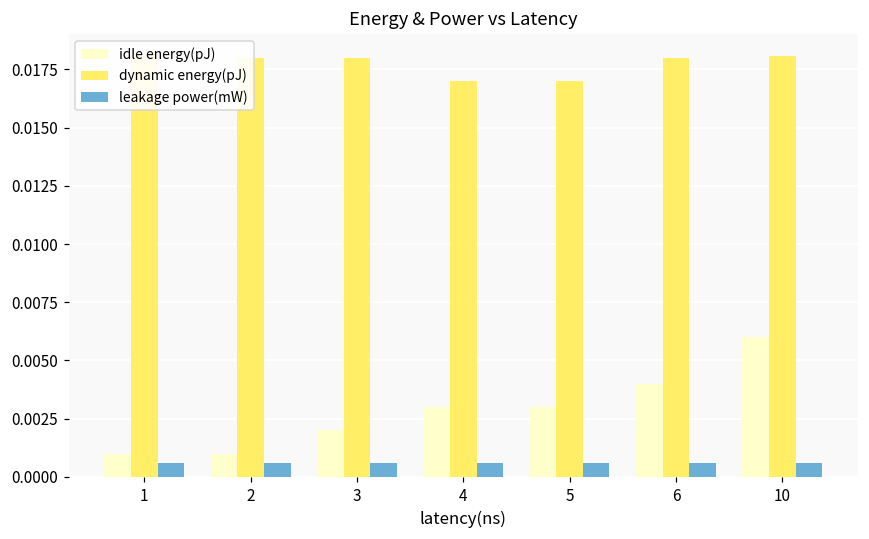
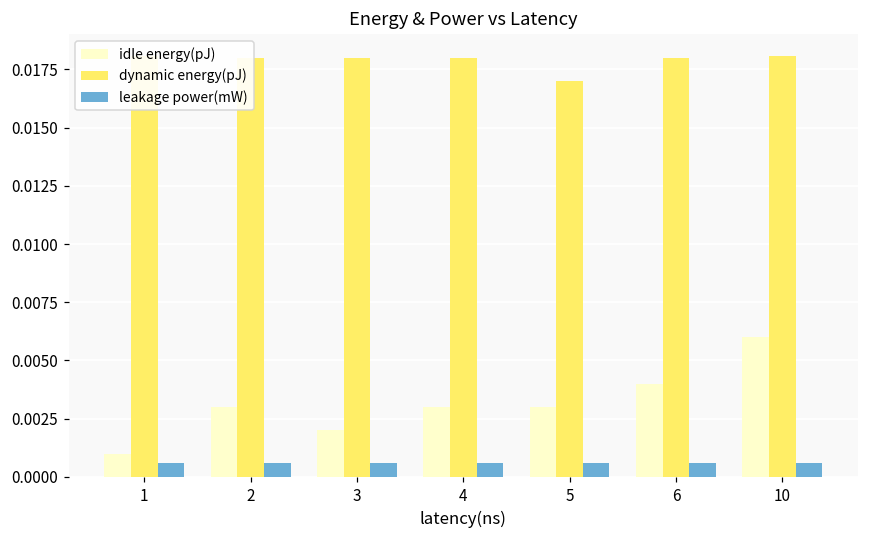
idle energy(pJ), 2: 0.001 -> 0.003
dynamic energy(pJ), 4: 0.017 -> 0.018
